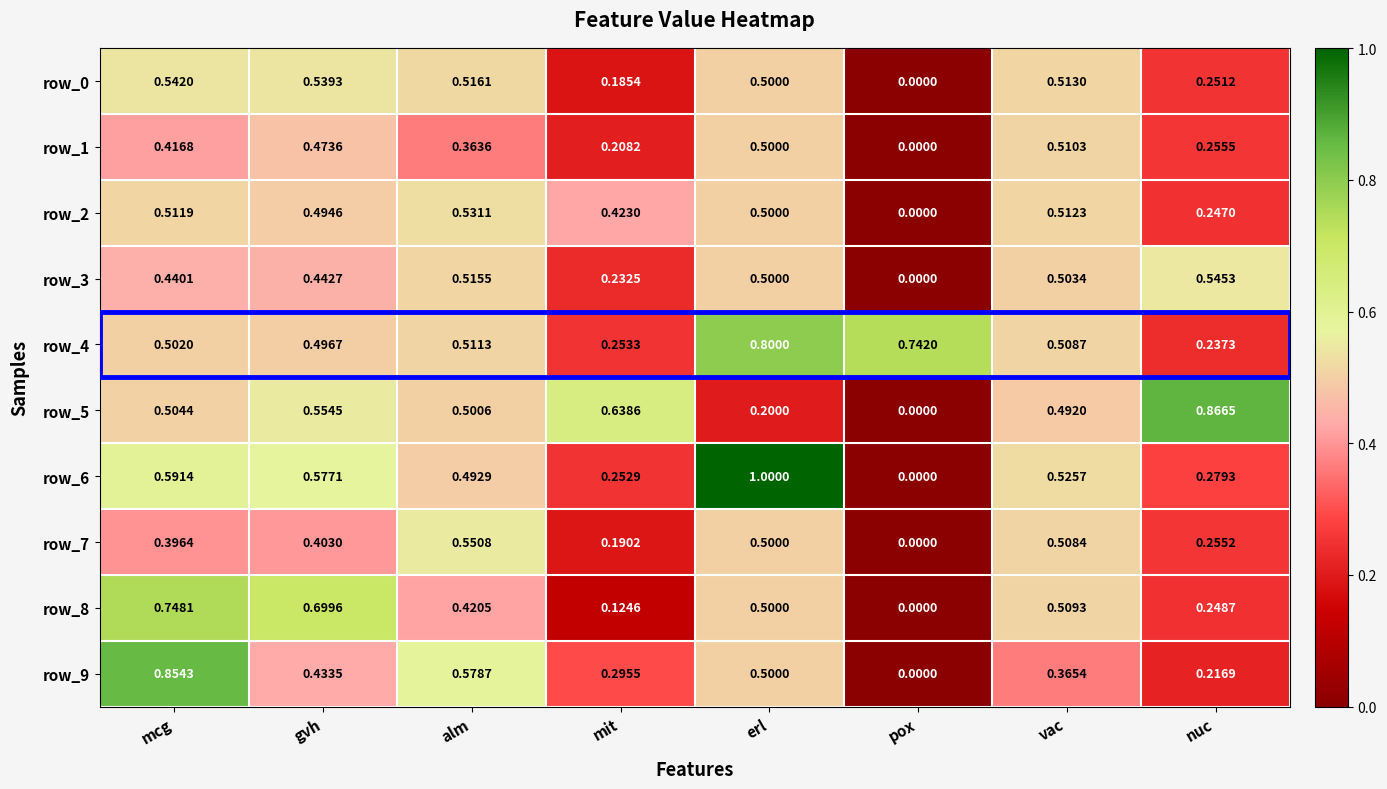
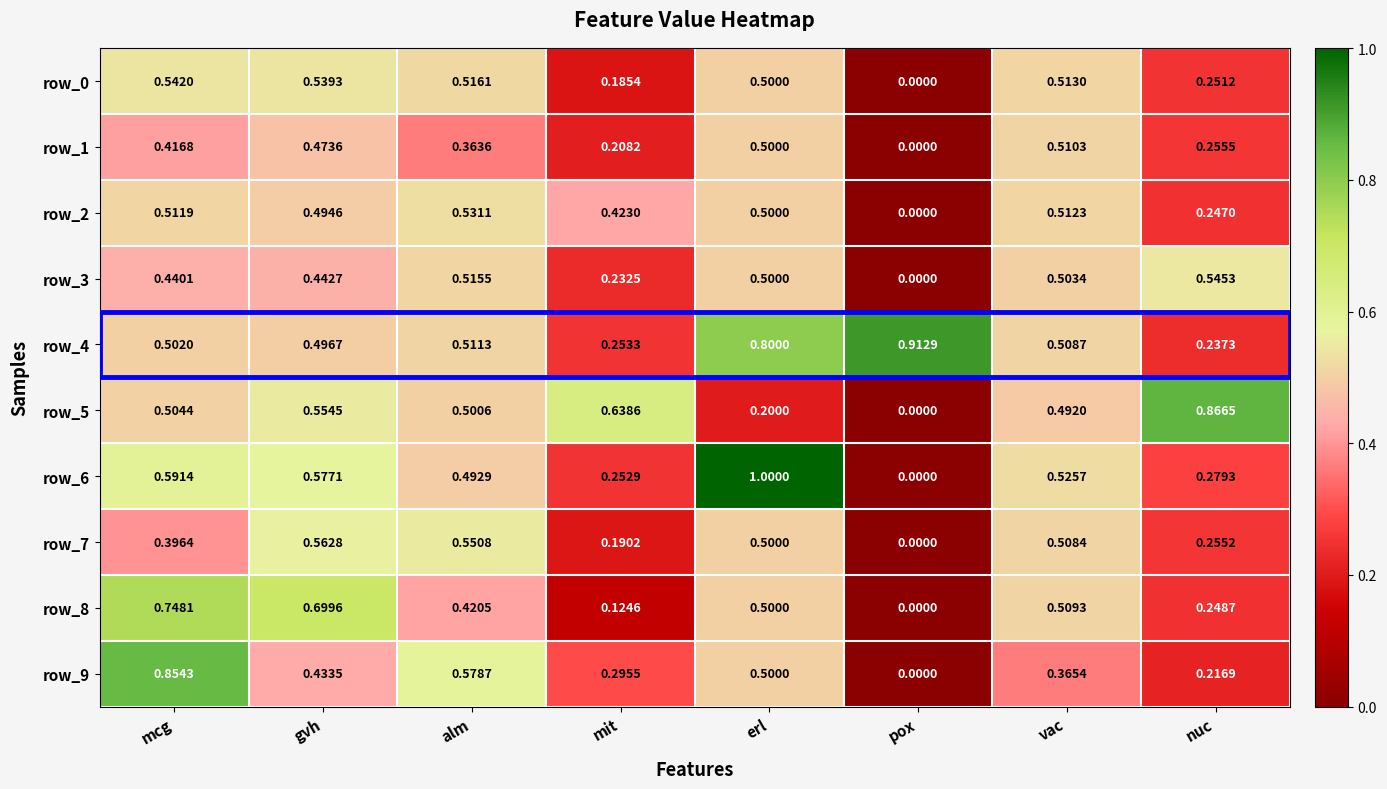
row_4, pox: 0.7420 -> 0.9129
row_7, gvh: 0.4030 -> 0.5628
